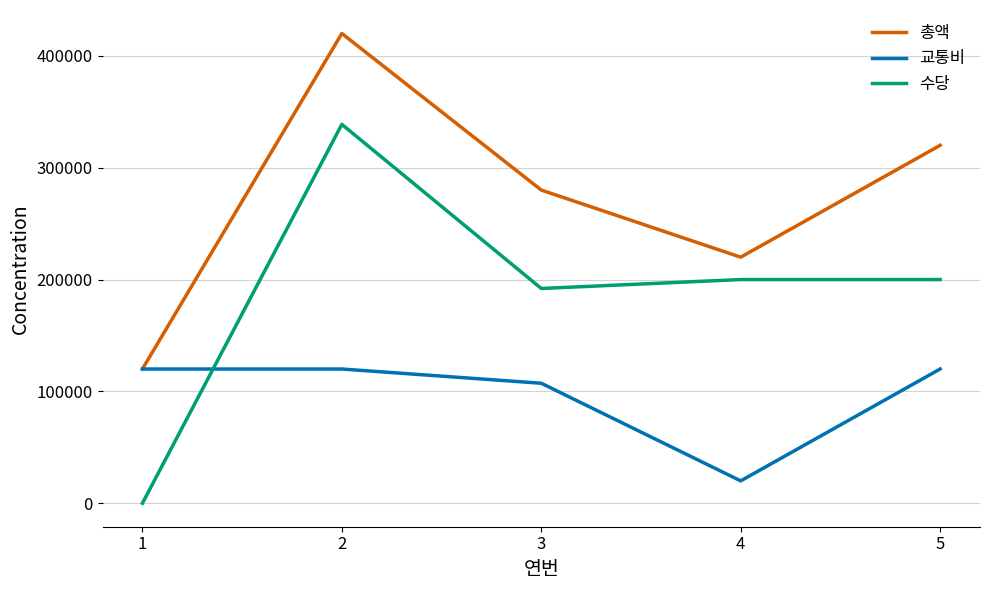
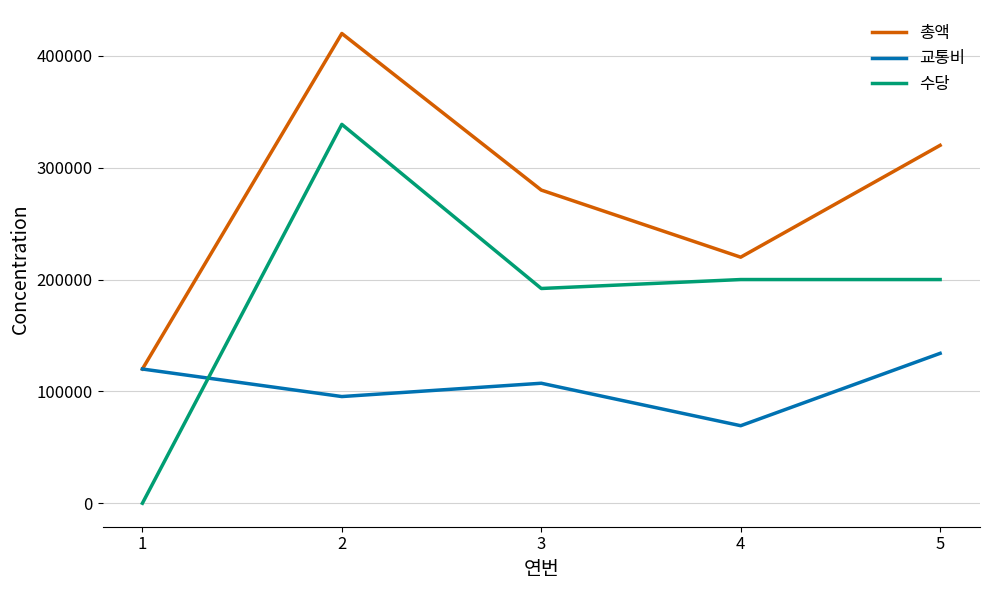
교통비, 2: 120000 -> 95000
교통비, 4: 20000 -> 69000
교통비, 5: 120000 -> 134000
